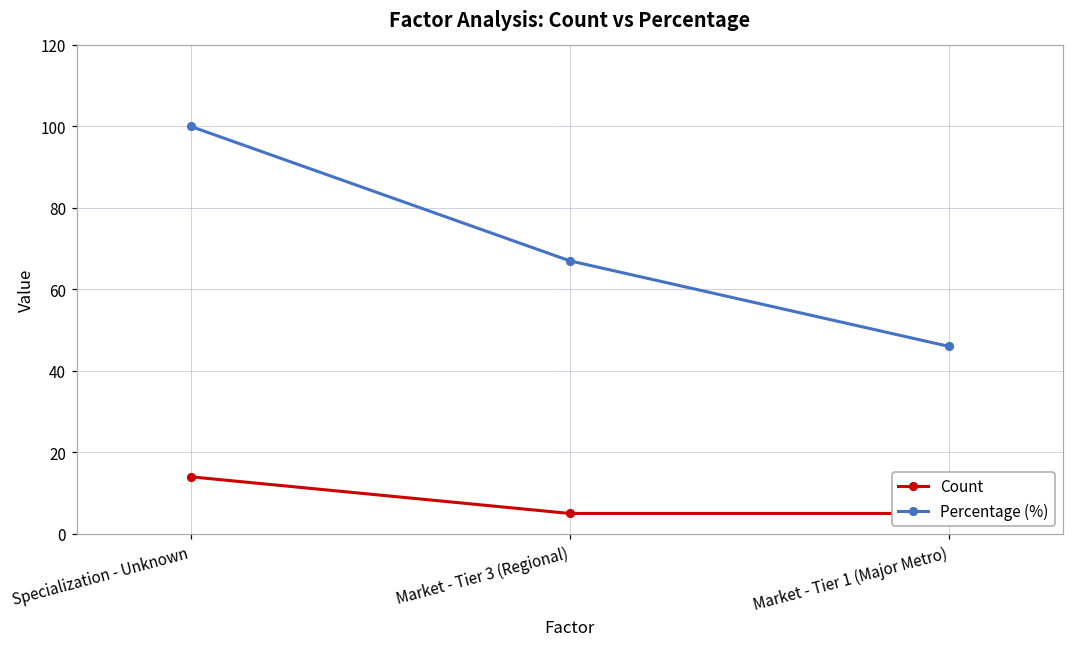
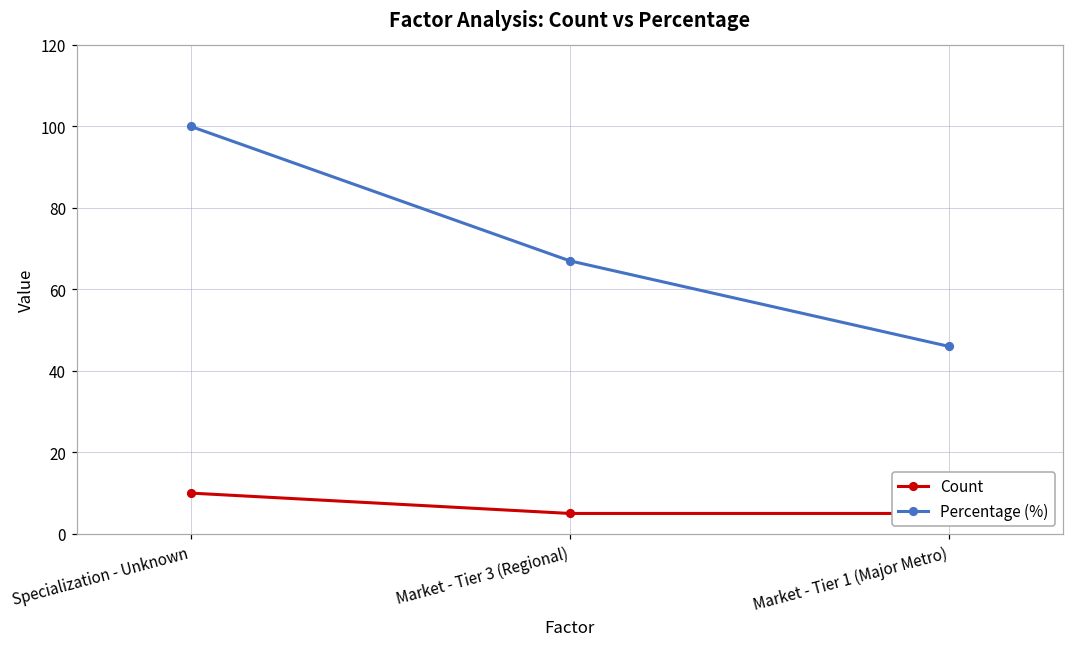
Count, Specialization - Unknown: 14 -> 10
